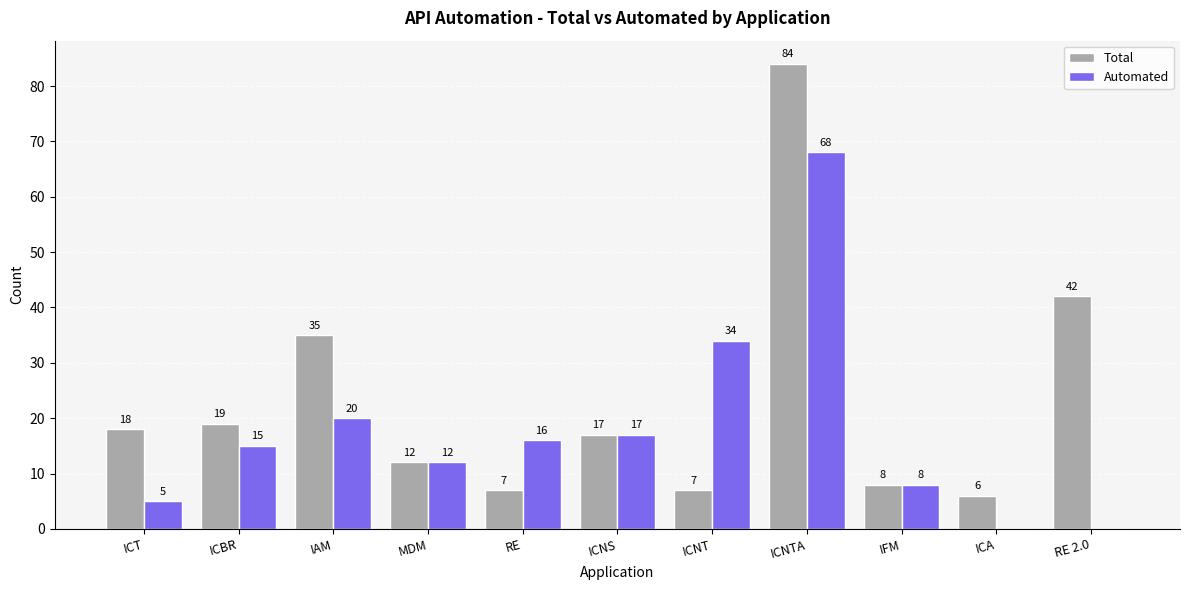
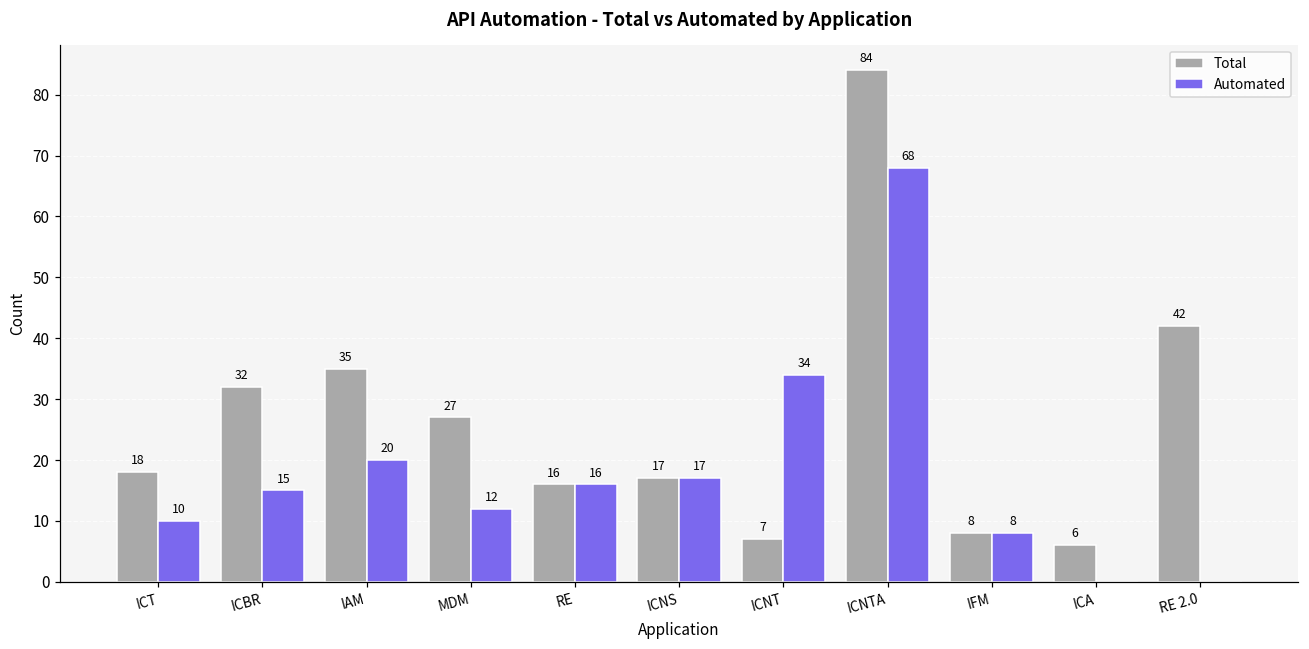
Automated, ICT: 5 -> 10
Total, ICBR: 19 -> 32
Total, MDM: 12 -> 27
Total, RE: 7 -> 16
